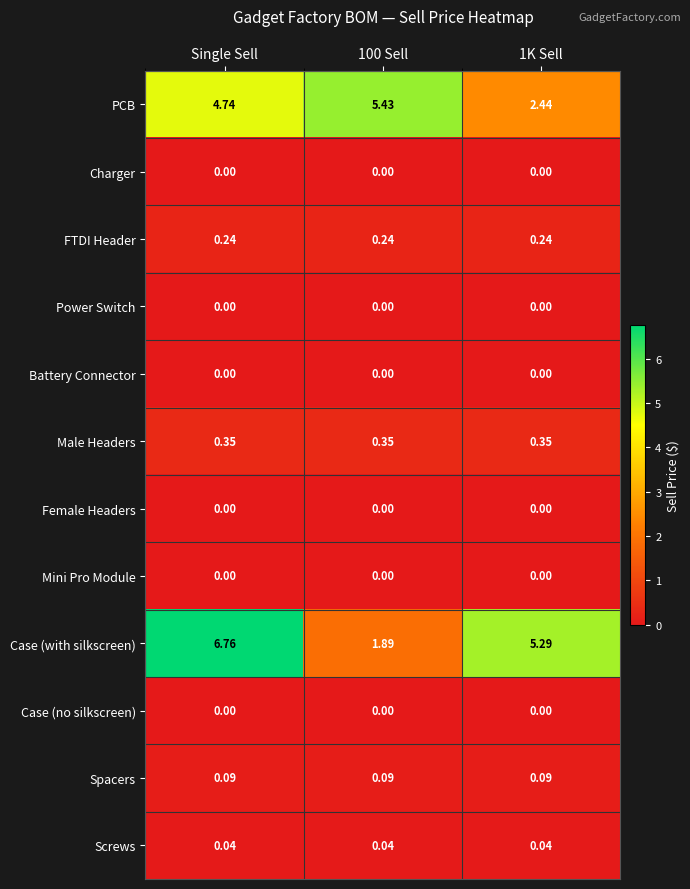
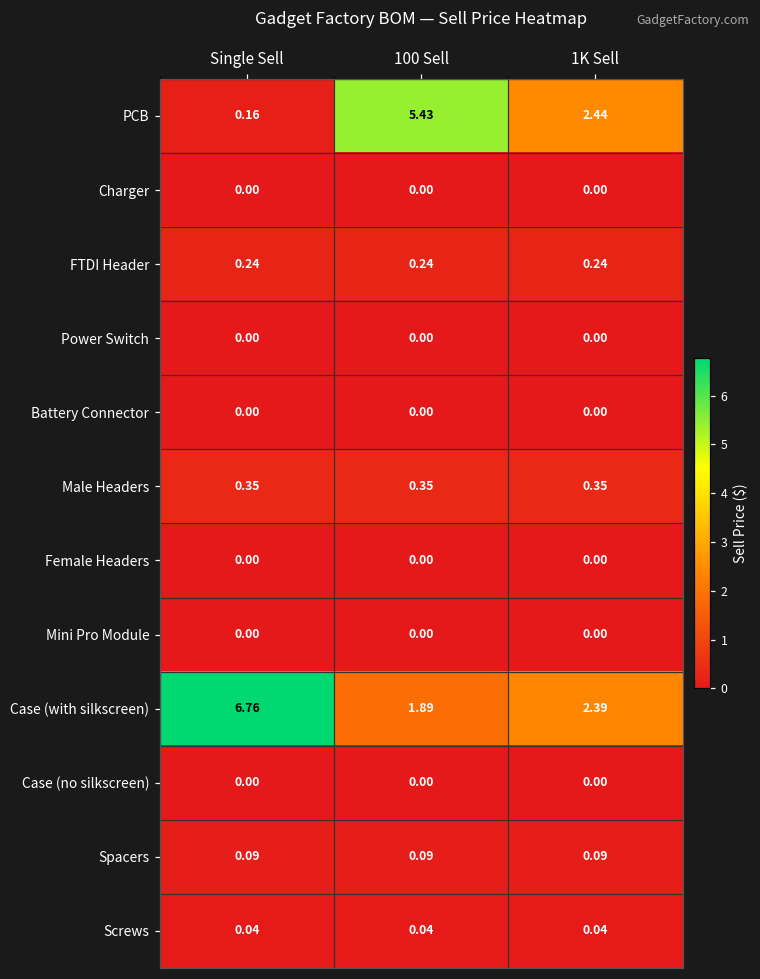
PCB, Single Sell: 4.74 -> 0.16
Case (with silkscreen), 1K Sell: 5.29 -> 2.39
